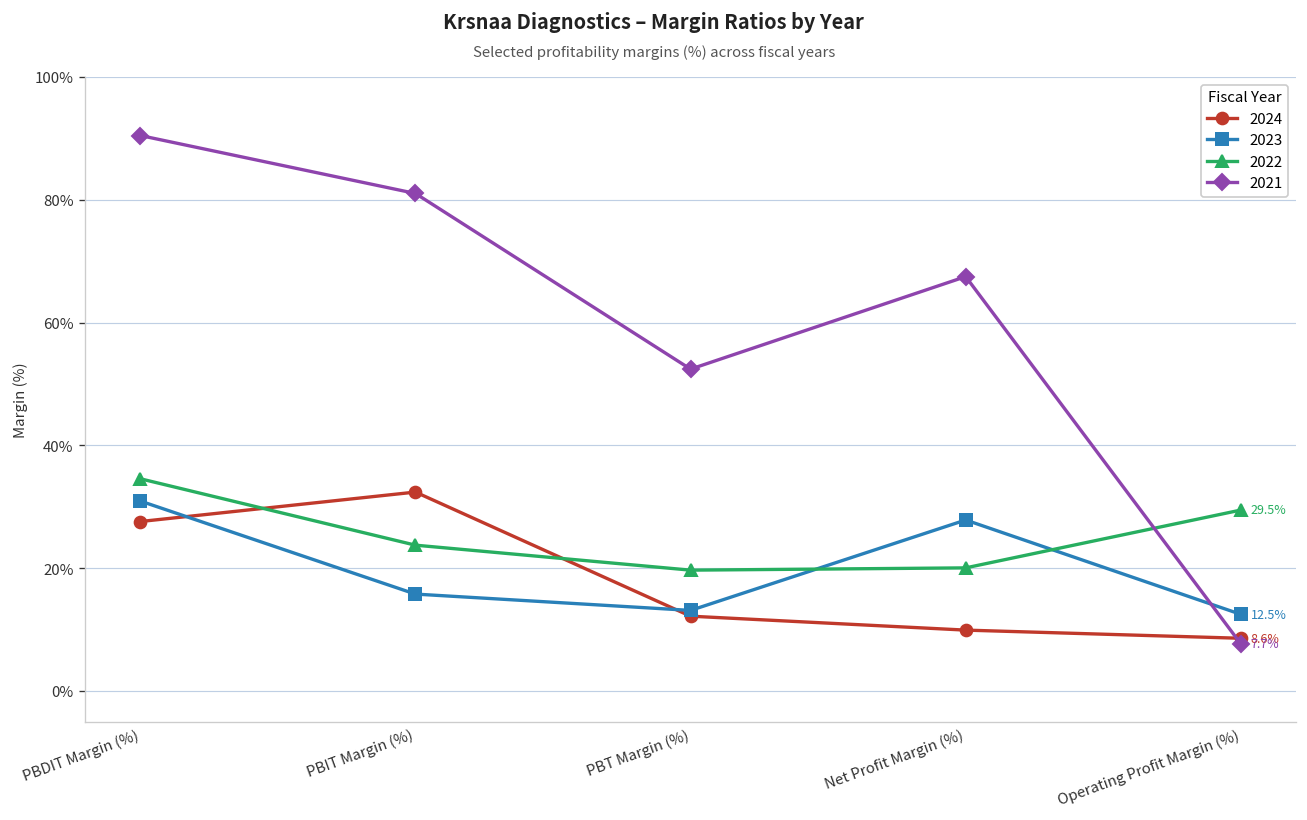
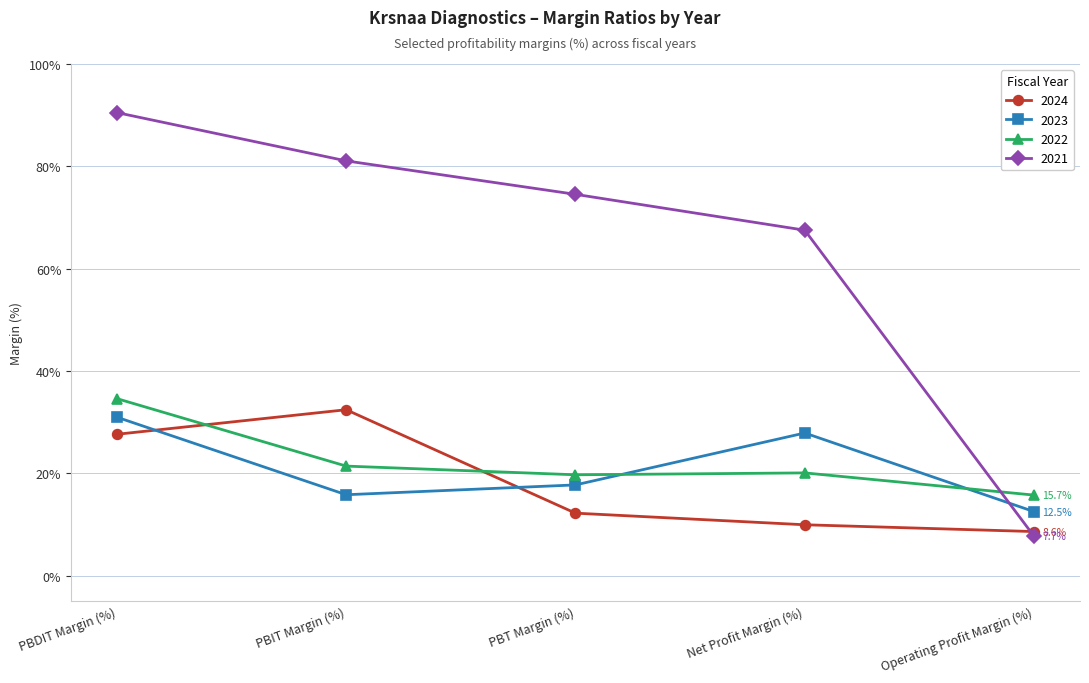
2022, PBIT Margin (%): 24% -> 21%
2023, PBT Margin (%): 13% -> 18%
2021, PBT Margin (%): 52% -> 75%
2022, Operating Profit Margin (%): 29.5% -> 15.7%
